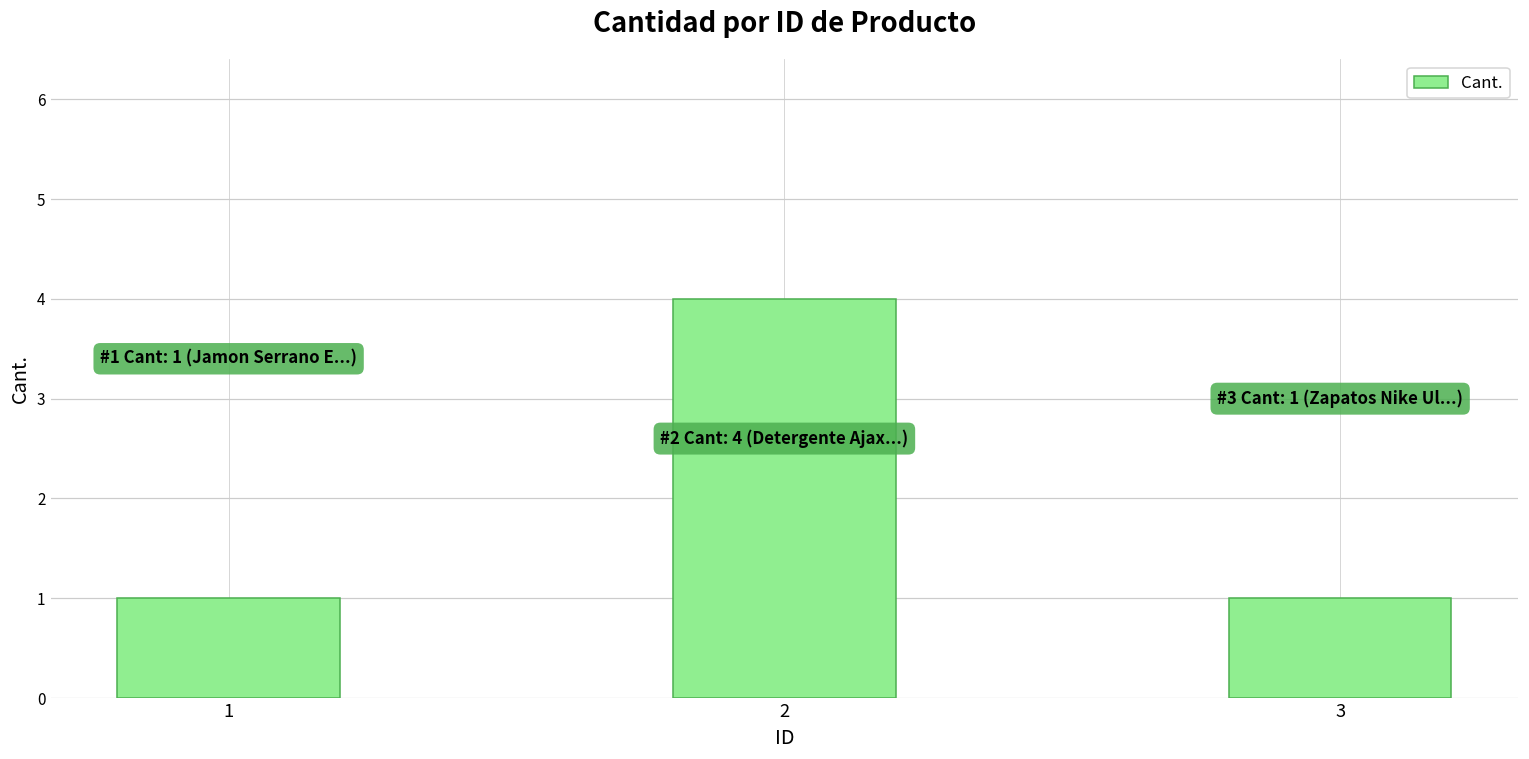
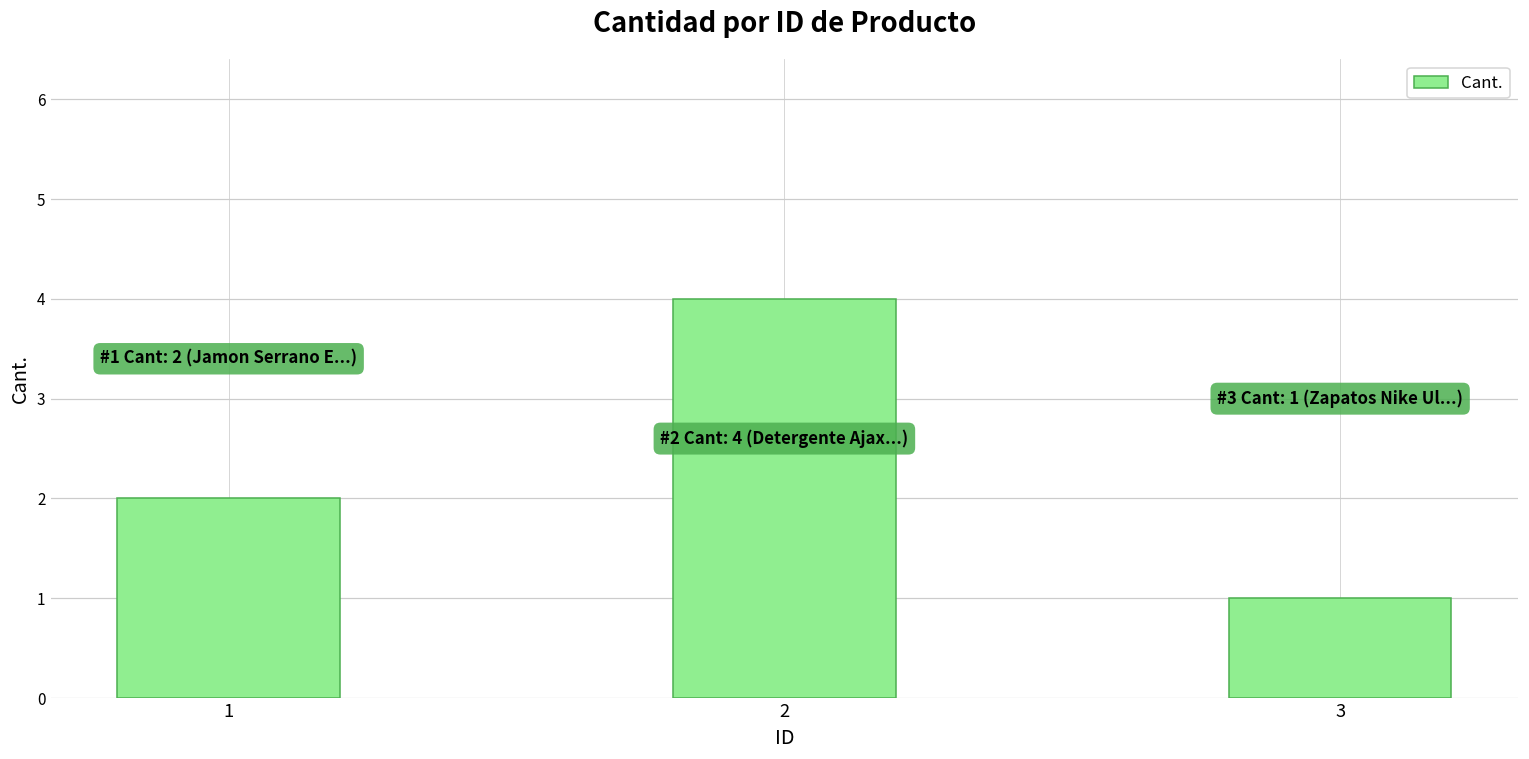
1: 1 -> 2
